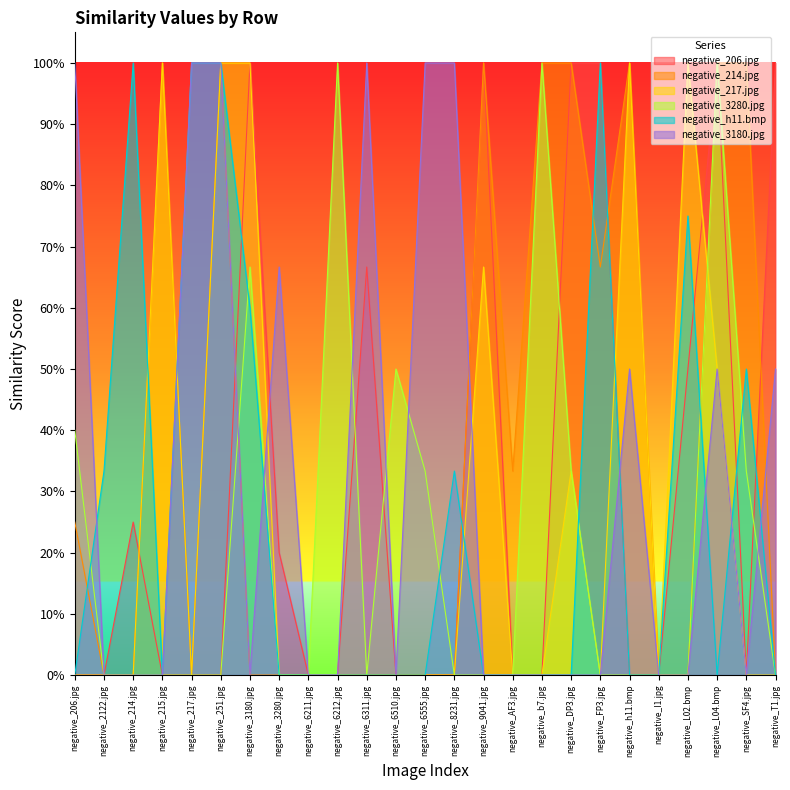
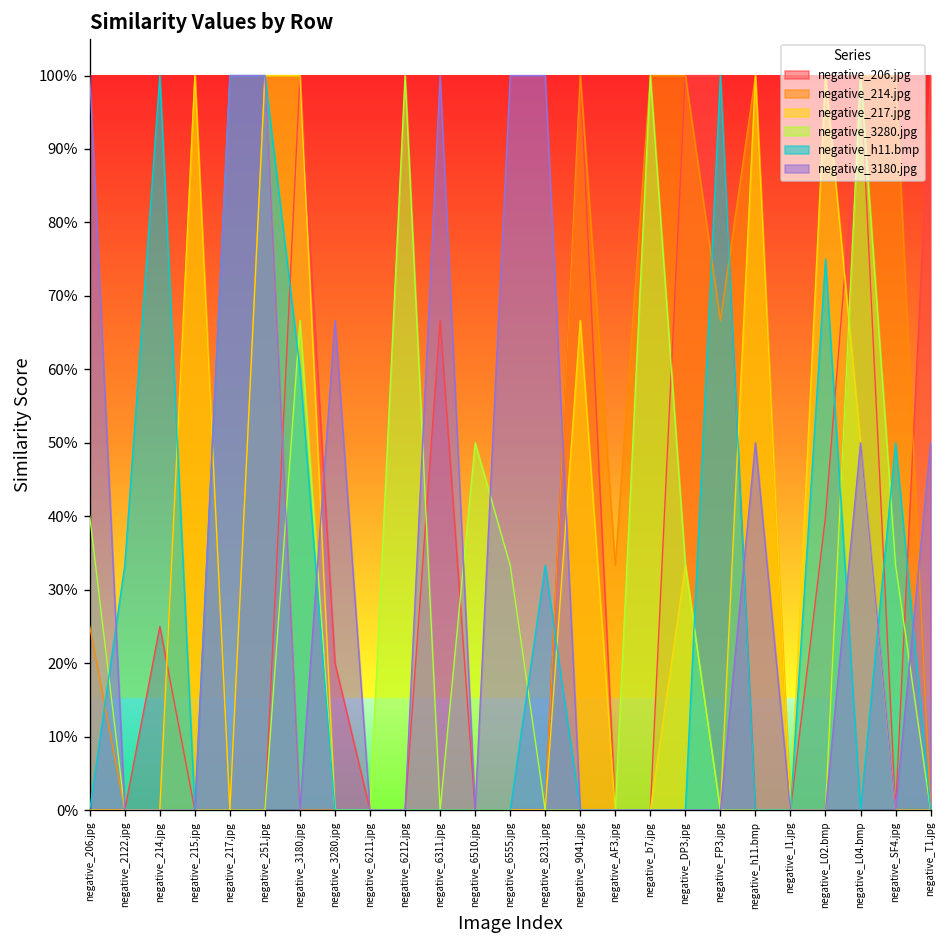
negative_206.jpg, negative_L02.bmp: 50% -> 40%
